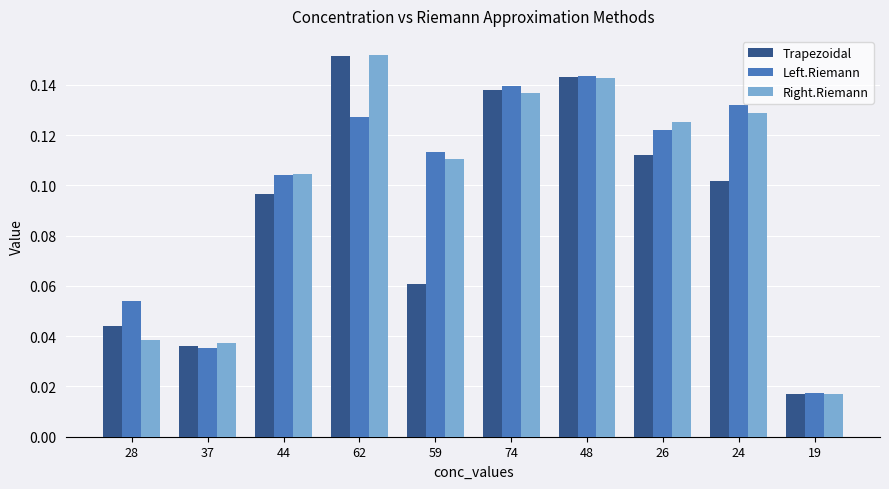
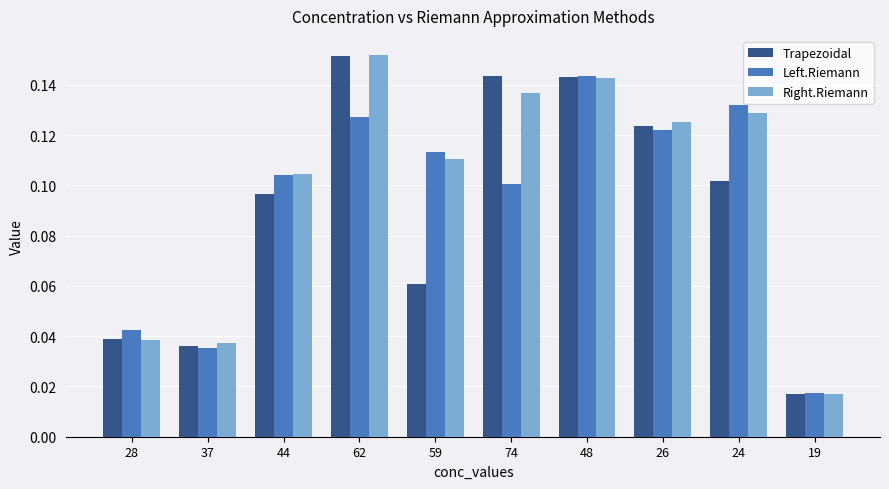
Trapezoidal, 28: 0.044 -> 0.039
Left.Riemann, 28: 0.054 -> 0.043
Trapezoidal, 74: 0.138 -> 0.144
Left.Riemann, 74: 0.140 -> 0.101
Trapezoidal, 26: 0.112 -> 0.124
